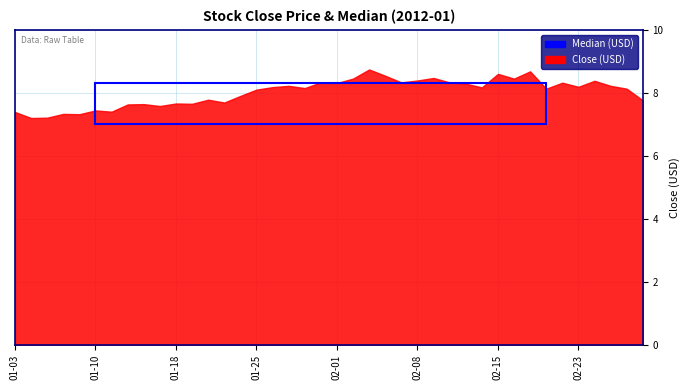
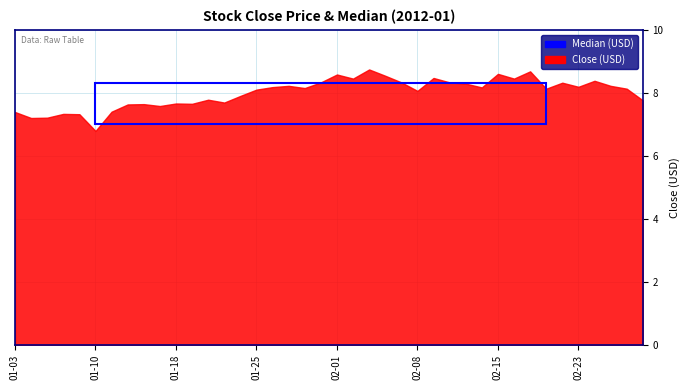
Close (USD), 01-10: 7.4 -> 6.8
Close (USD), 02-01: 8.3 -> 8.6
Close (USD), 02-08: 8.4 -> 8.1
